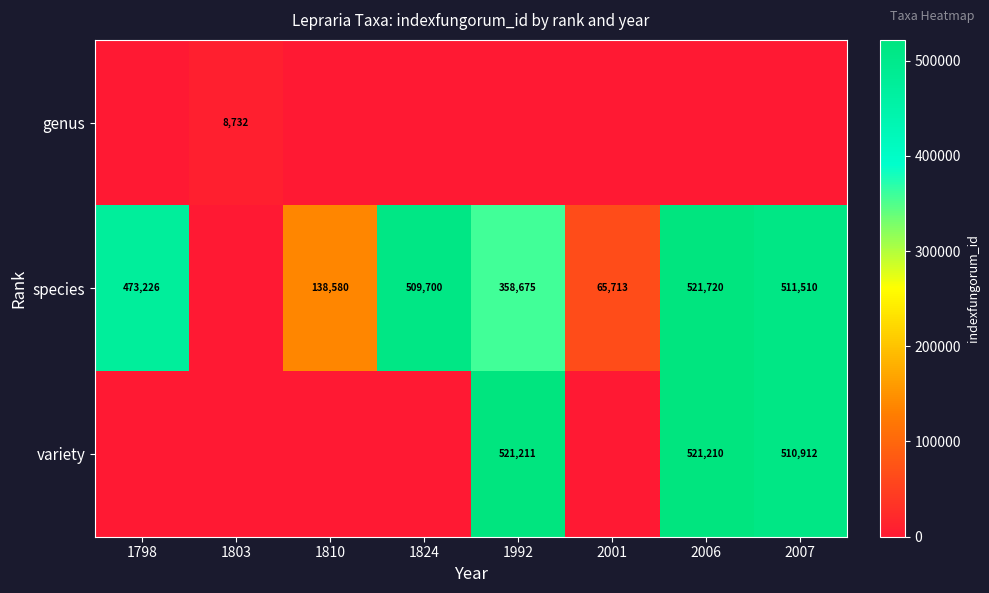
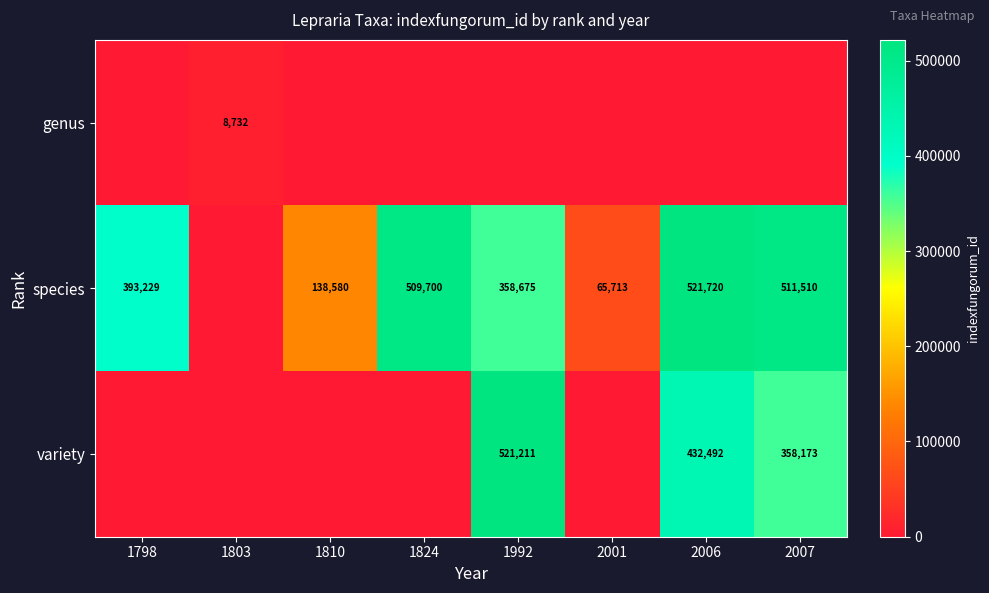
species, 1798: 473,226 -> 393,229
variety, 2006: 521,210 -> 432,492
variety, 2007: 510,912 -> 358,173
